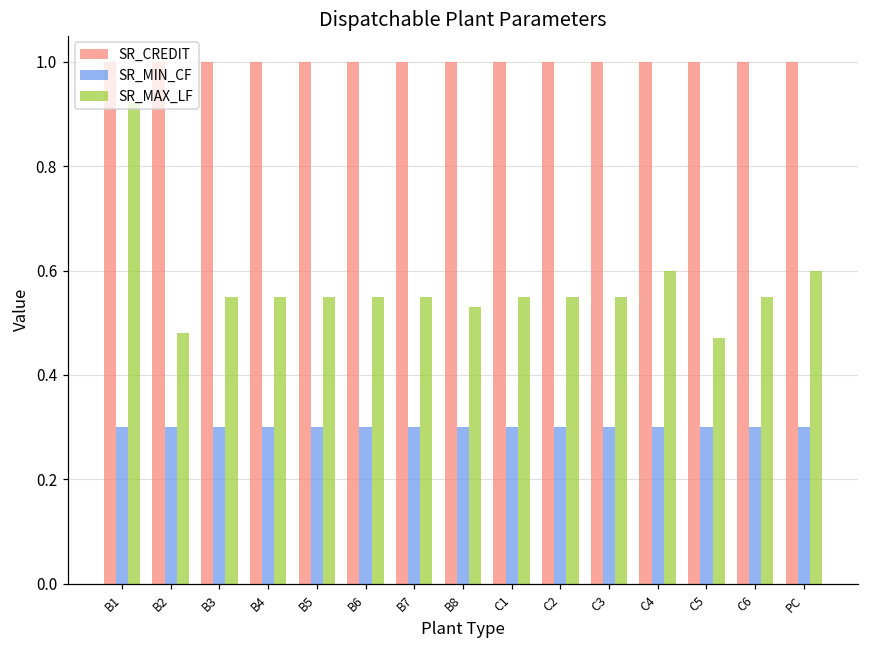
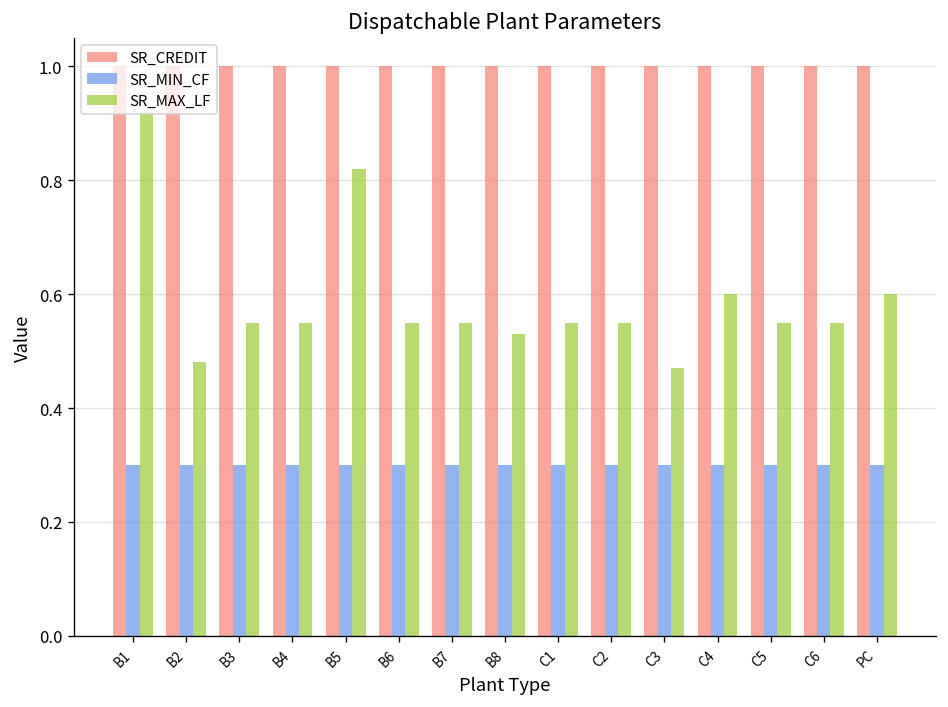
SR_MAX_LF, B5: 0.55 -> 0.82
SR_MAX_LF, C3: 0.55 -> 0.47
SR_MAX_LF, C5: 0.47 -> 0.55
